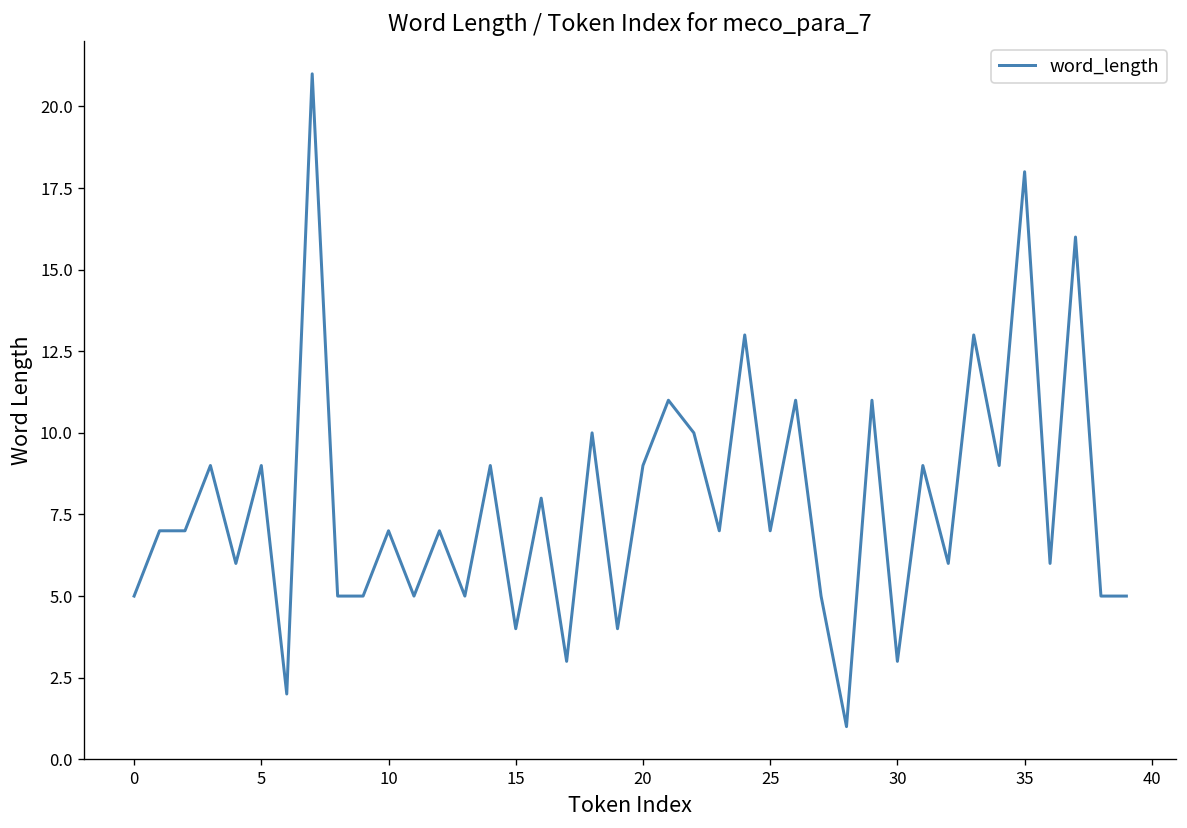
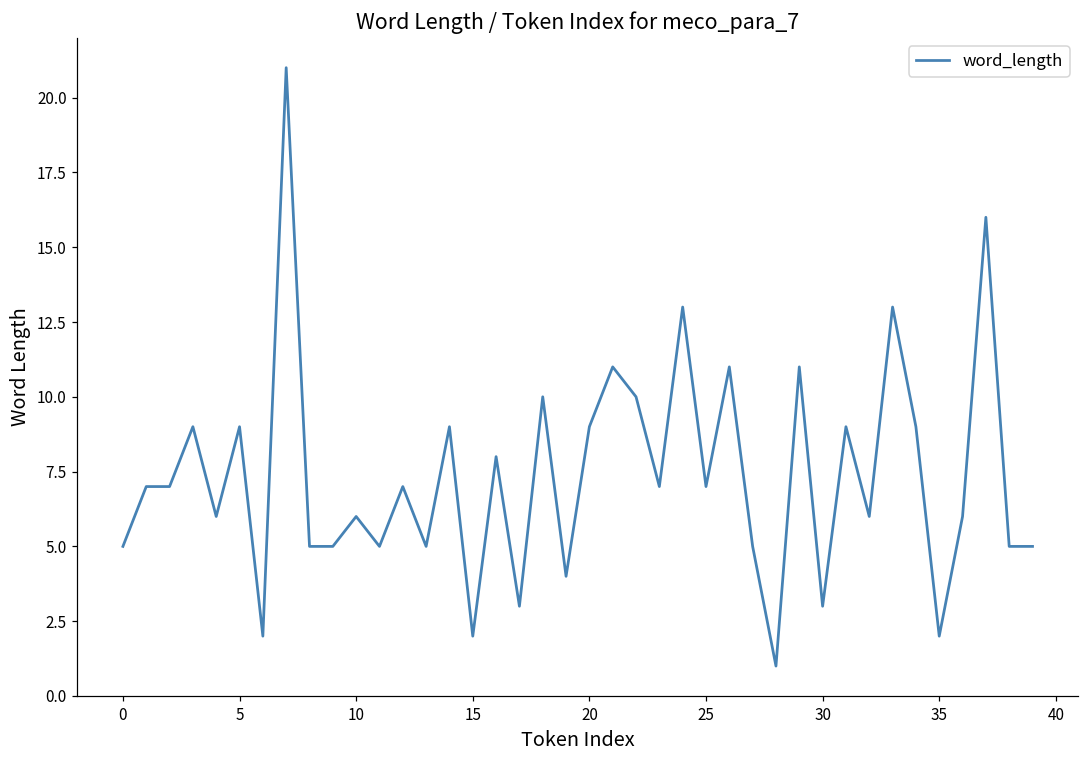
10: 7 -> 6
15: 4 -> 2
35: 18 -> 2
